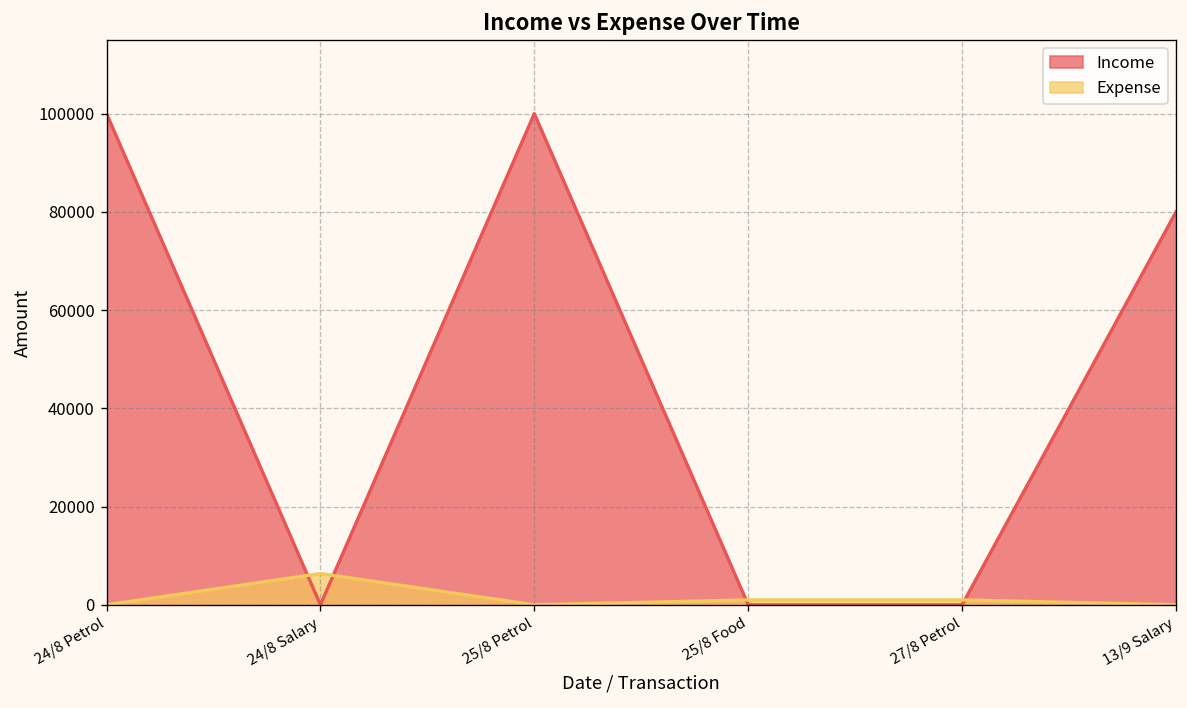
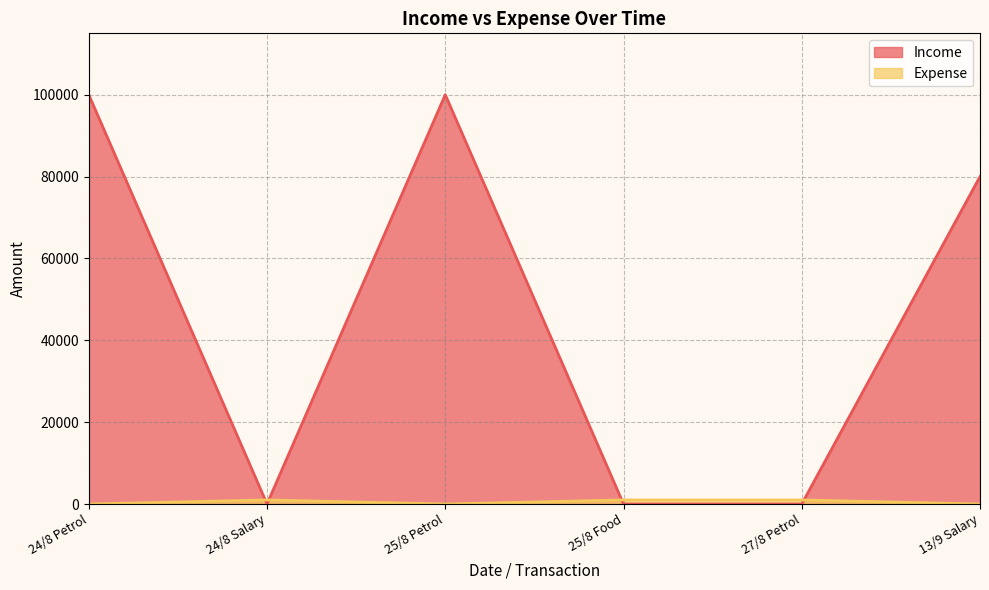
Expense, 24/8 Salary: 6000 -> 1000
